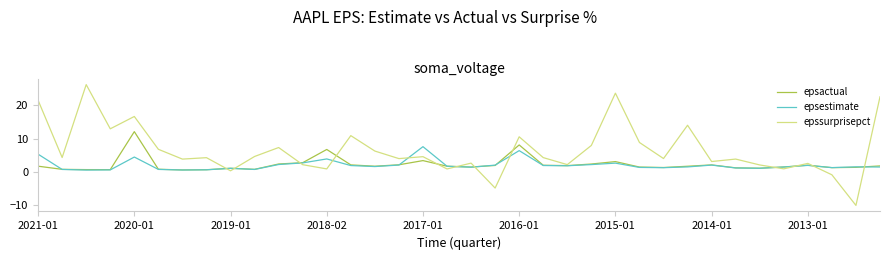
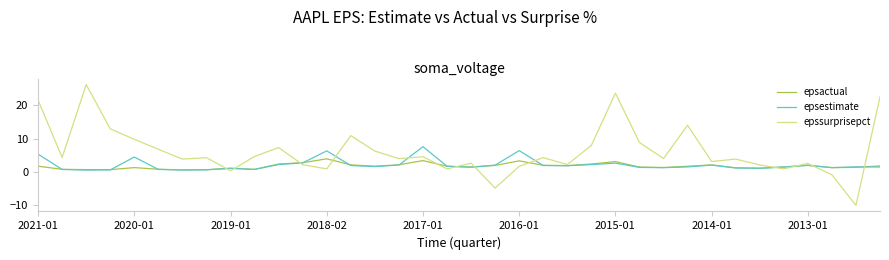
epsactual, 2020-01: 12 -> 1
epssurprisepct, 2020-01: 17 -> 10
epsactual, 2018-02: 7 -> 4
epsestimate, 2018-02: 4 -> 6
epsactual, 2016-01: 8 -> 3
epssurprisepct, 2016-01: 11 -> 2
